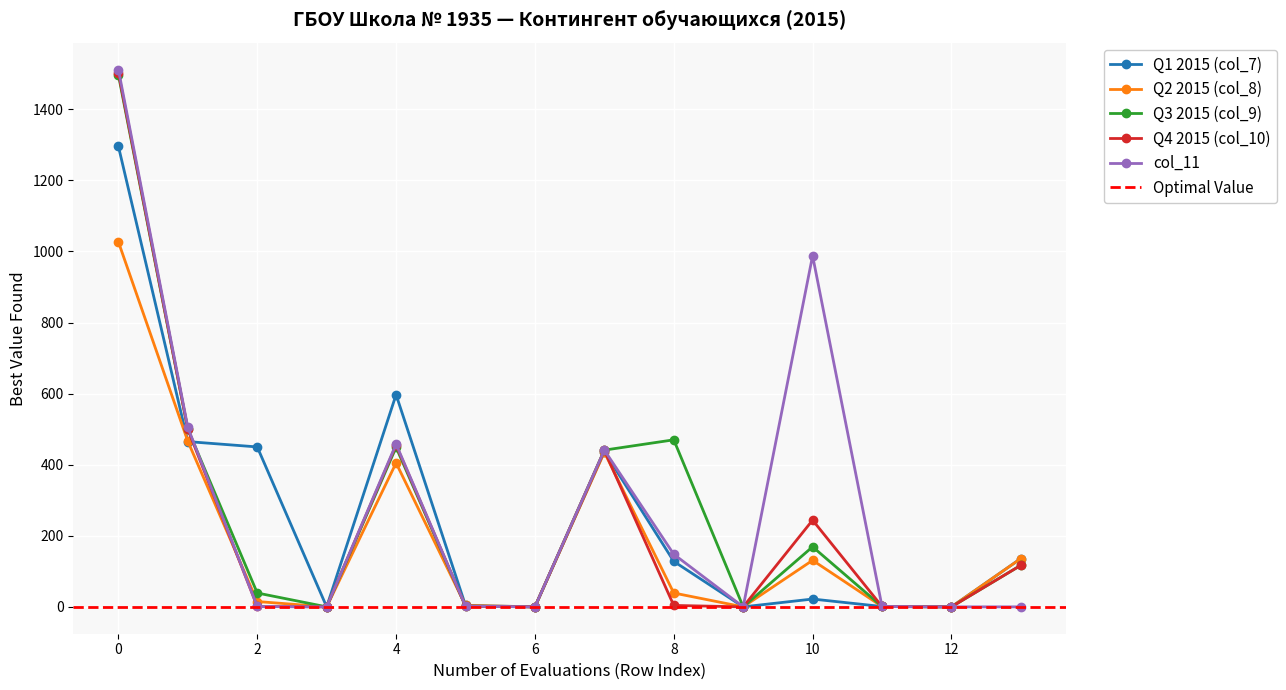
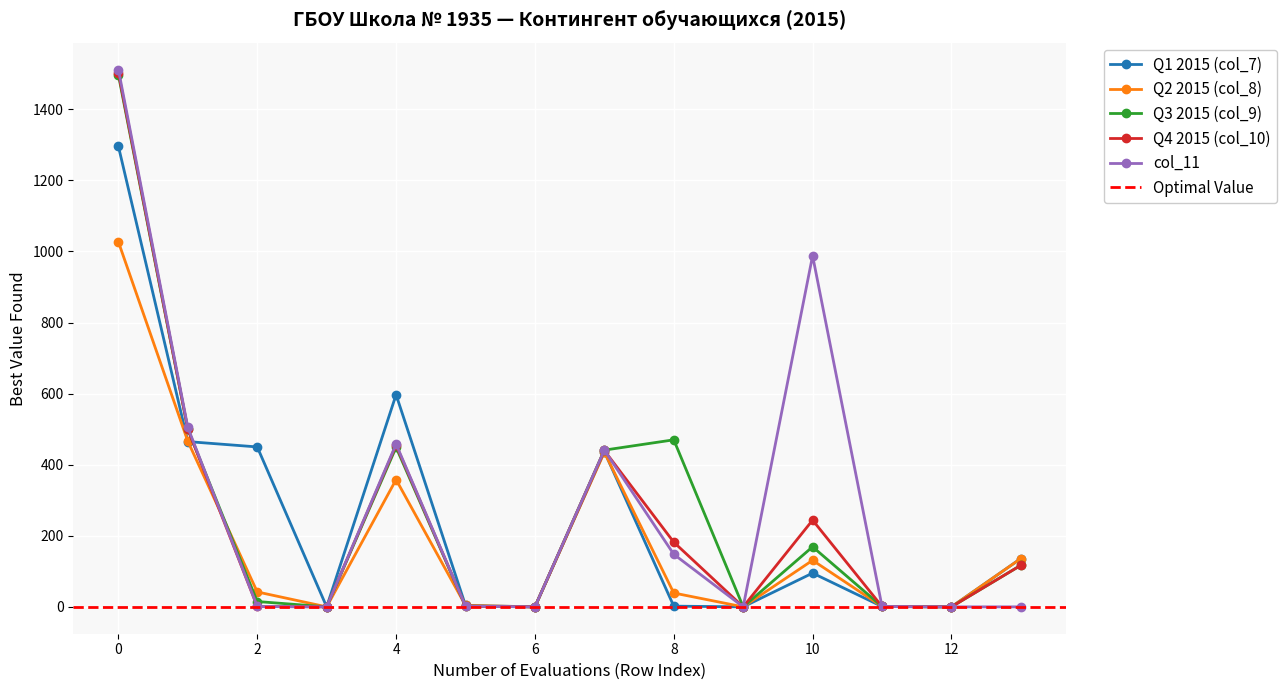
Q2 2015 (col_8), 2: 20 -> 40
Q3 2015 (col_9), 2: 40 -> 20
Q2 2015 (col_8), 4: 410 -> 360
Q1 2015 (col_7), 8: 130 -> 0
Q4 2015 (col_10), 8: 0 -> 180
Q1 2015 (col_7), 10: 20 -> 100
